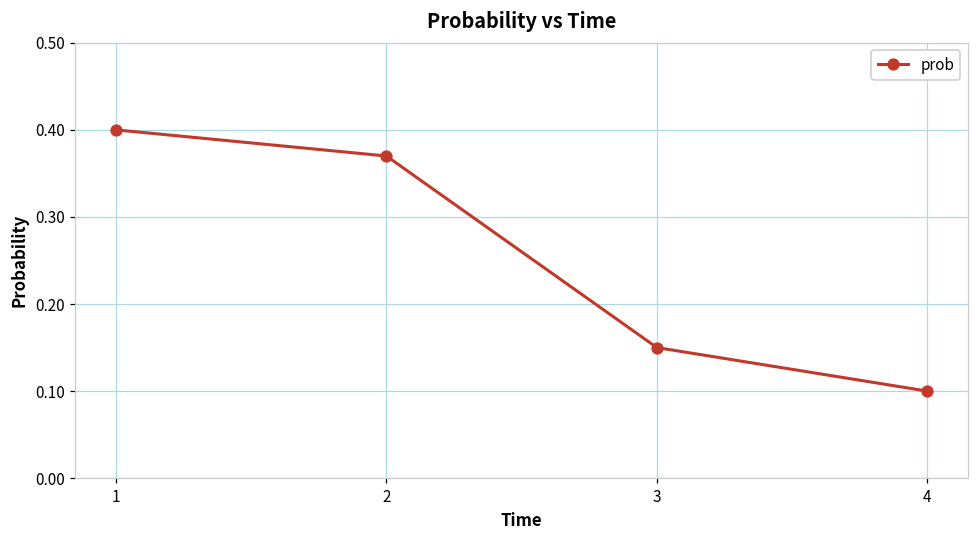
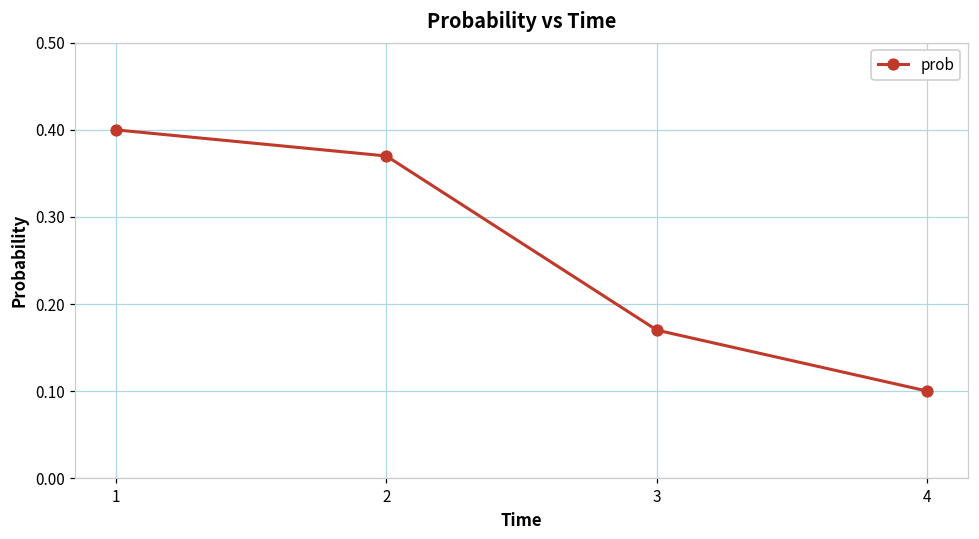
3: 0.15 -> 0.17
